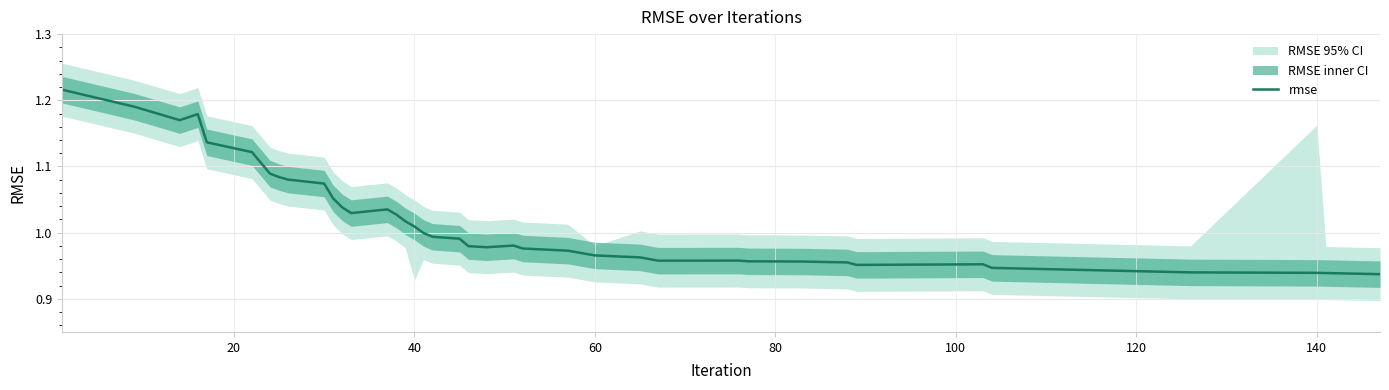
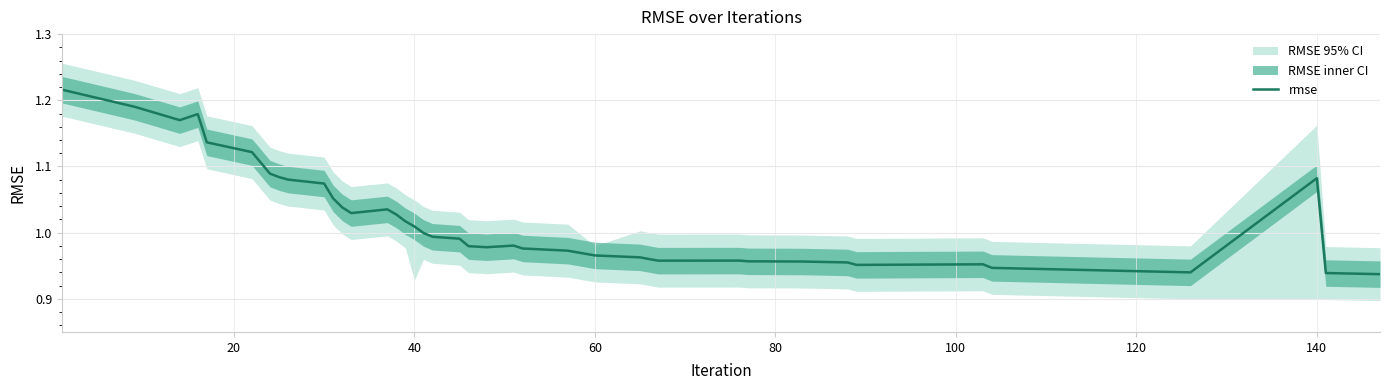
rmse, 140: 0.94 -> 1.08
